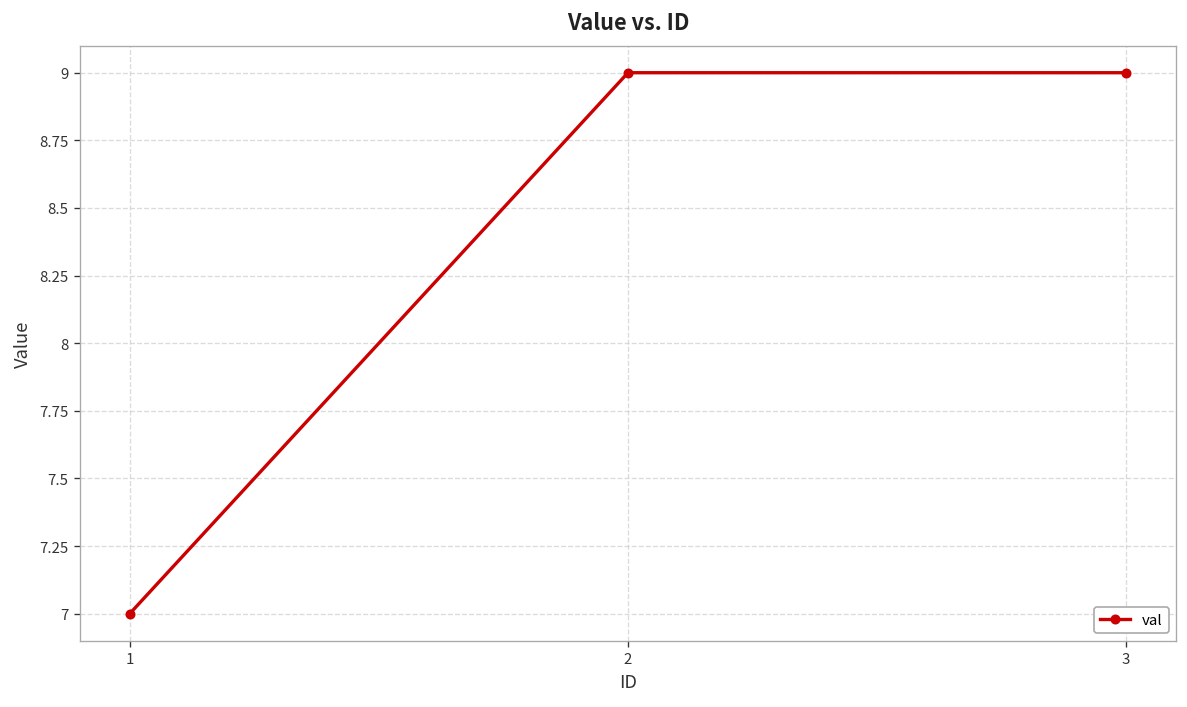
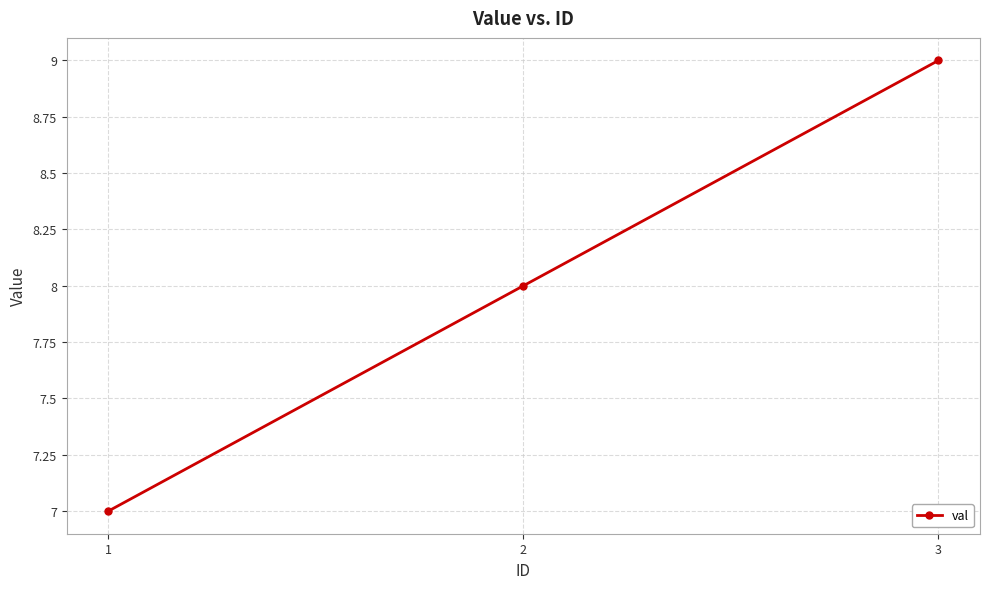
2: 9 -> 8
